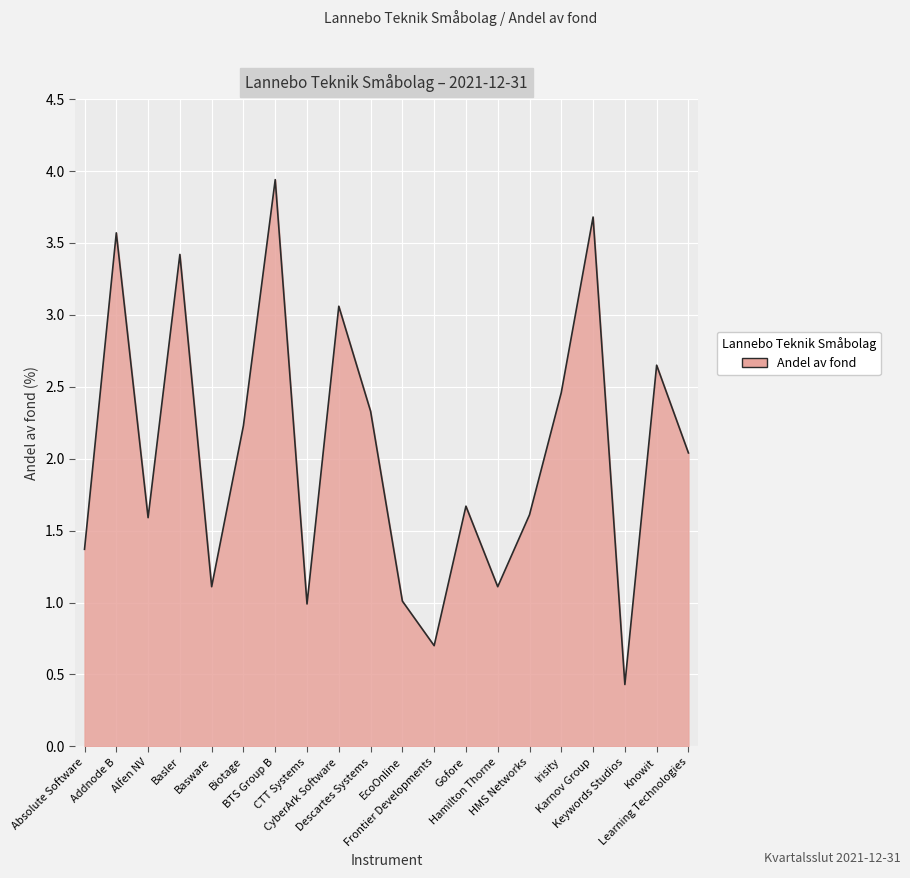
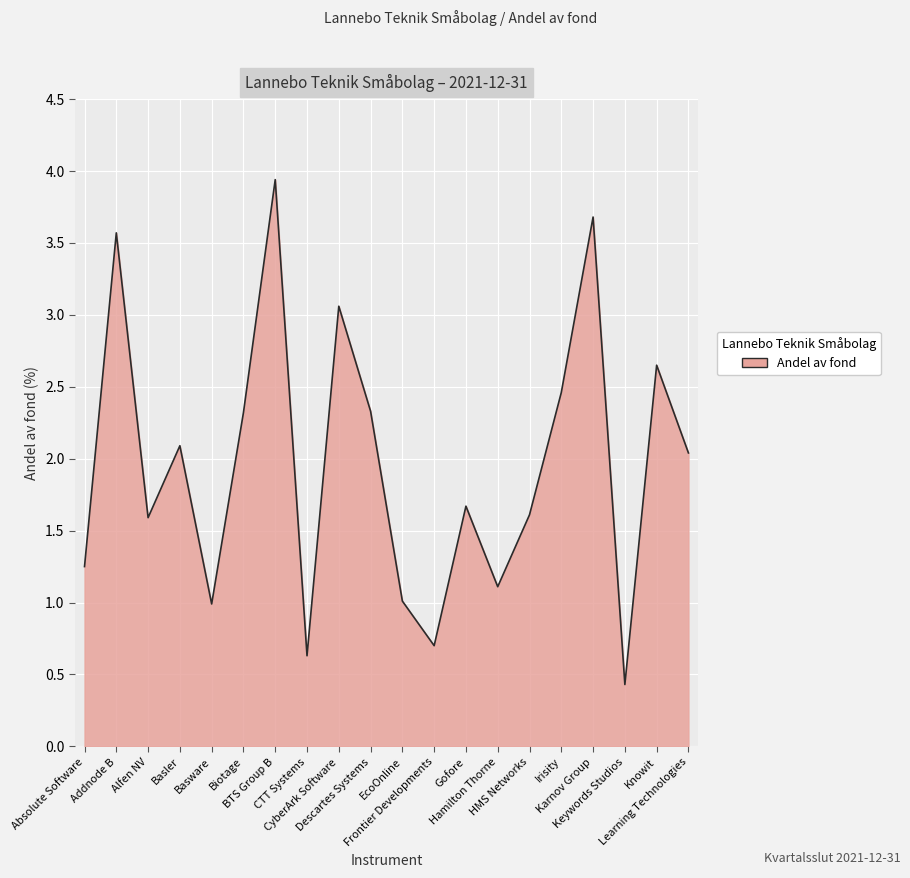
Absolute Software: 1.37 -> 1.25
Basler: 3.42 -> 2.09
Basware: 1.11 -> 0.99
Biotage: 2.23 -> 2.32
CTT Systems: 0.99 -> 0.63
